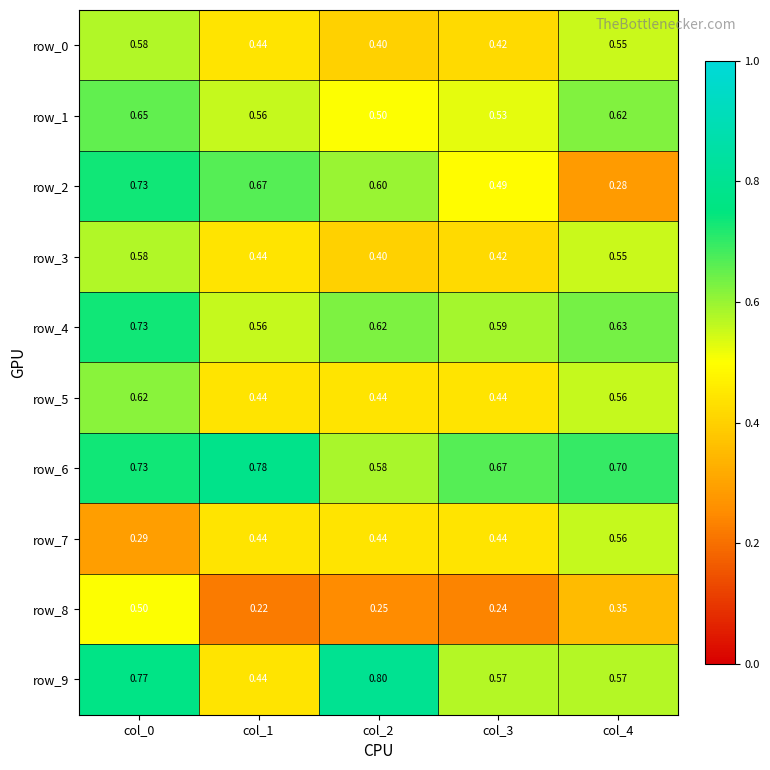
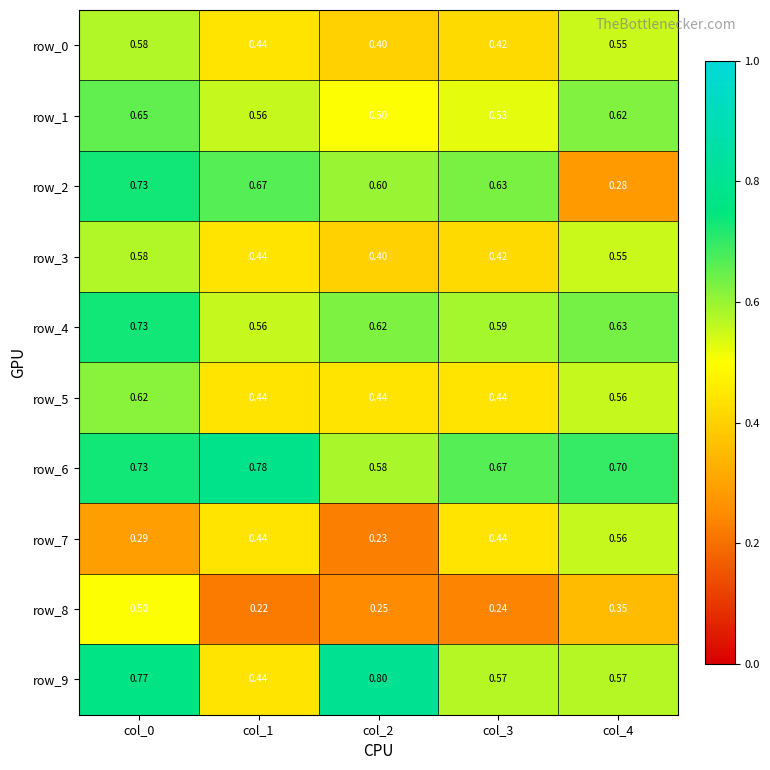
row_2, col_3: 0.49 -> 0.63
row_7, col_2: 0.44 -> 0.23
